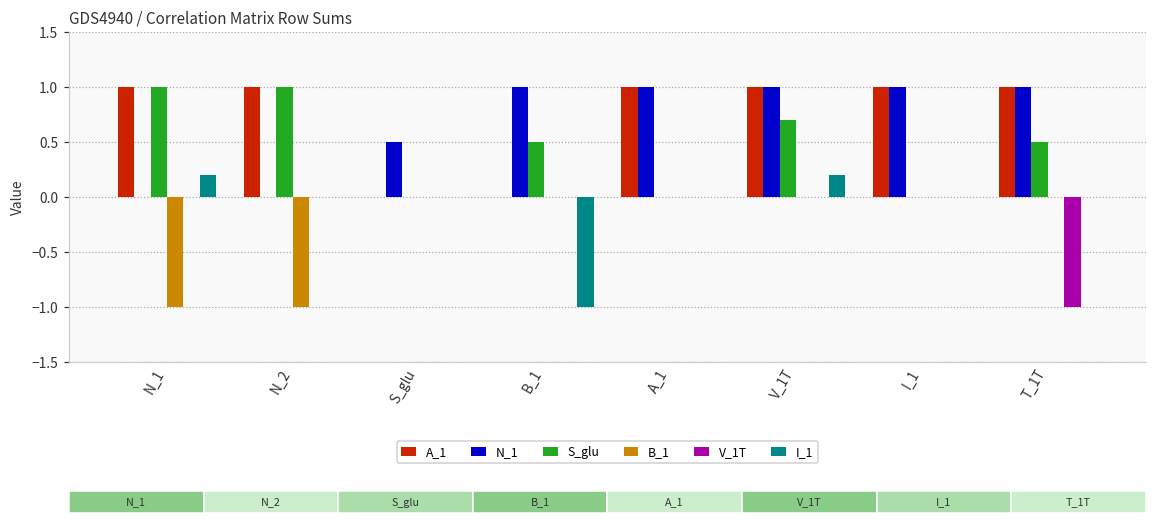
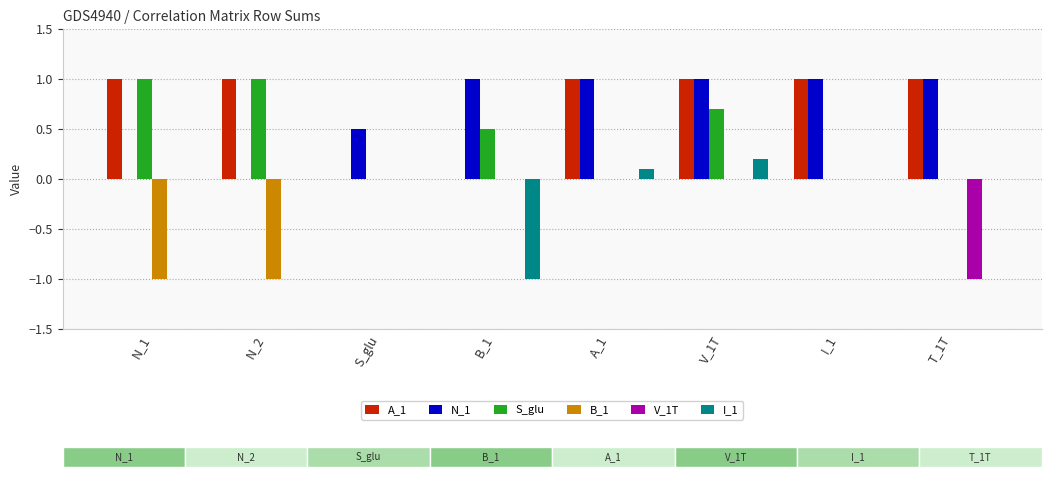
GDS4940 / Correlation Matrix Row Sums, I_1, N_1: 0.2 -> 0.0
GDS4940 / Correlation Matrix Row Sums, I_1, A_1: 0.0 -> 0.1
GDS4940 / Correlation Matrix Row Sums, S_glu, T_1T: 0.5 -> 0.0
